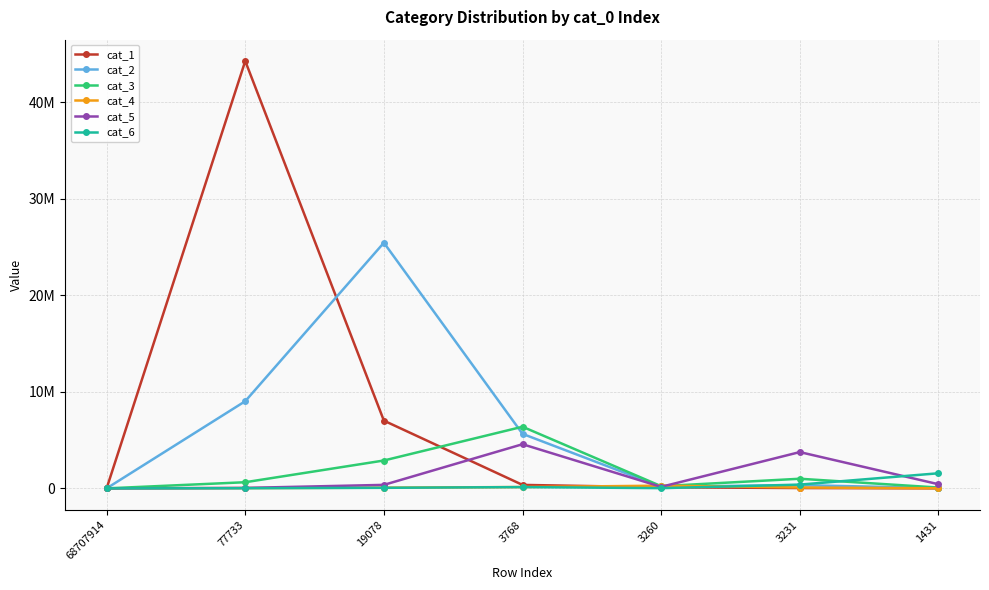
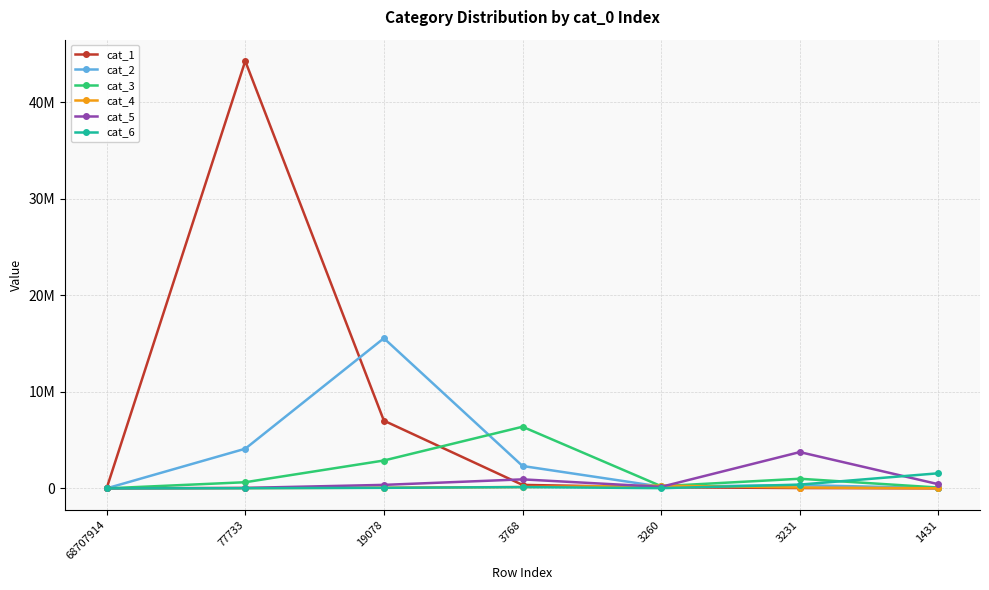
cat_2, 77733: 9000000 -> 4000000
cat_2, 19078: 25000000 -> 16000000
cat_2, 3768: 6000000 -> 2000000
cat_5, 3768: 5000000 -> 1000000
